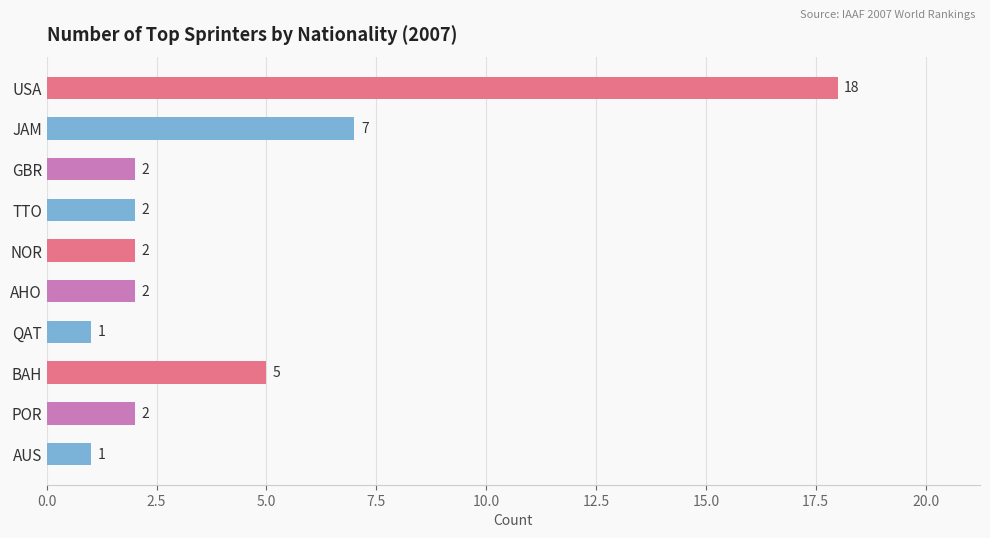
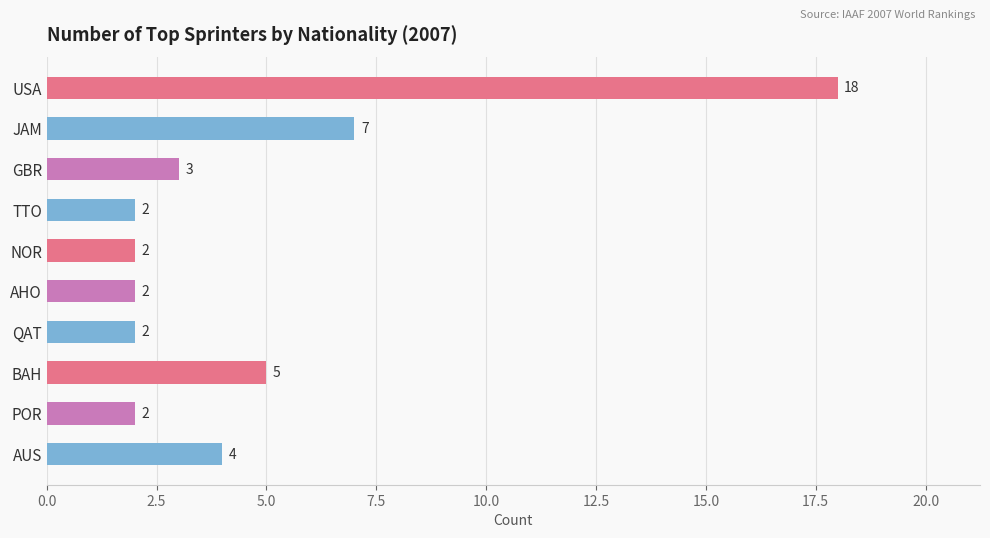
GBR: 2 -> 3
QAT: 1 -> 2
AUS: 1 -> 4
